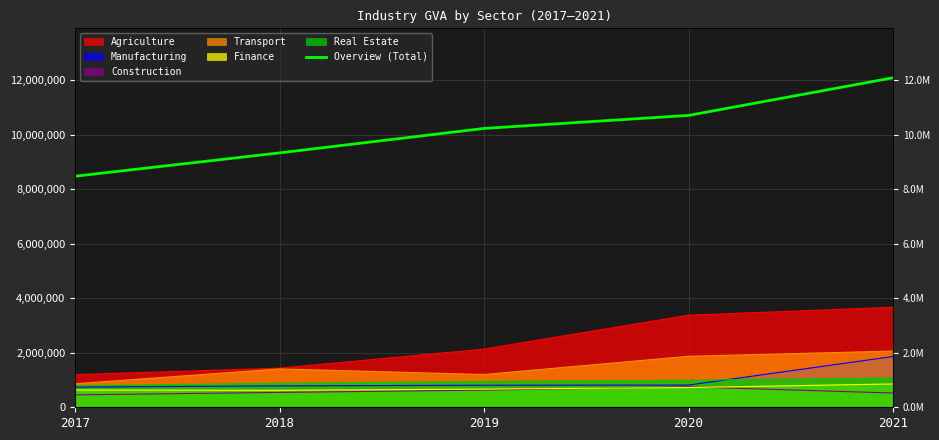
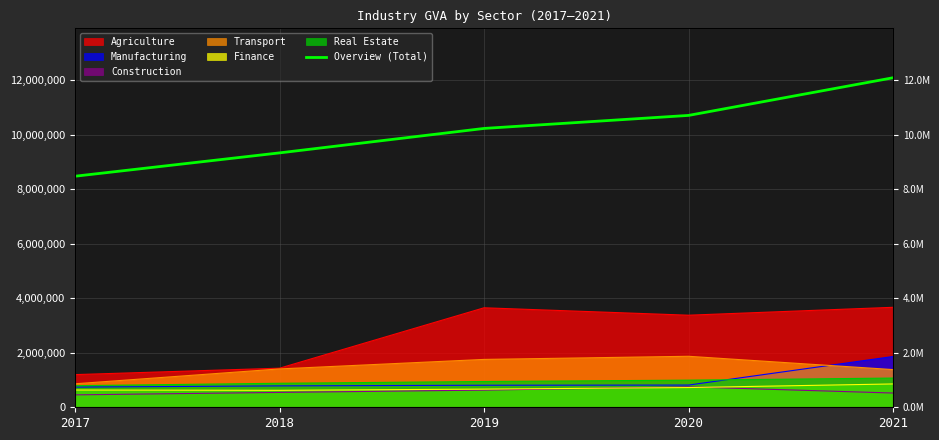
Agriculture, 2019: 2,100,000 -> 3,700,000
Transport, 2019: 1,200,000 -> 1,800,000
Transport, 2021: 2,100,000 -> 1,400,000
